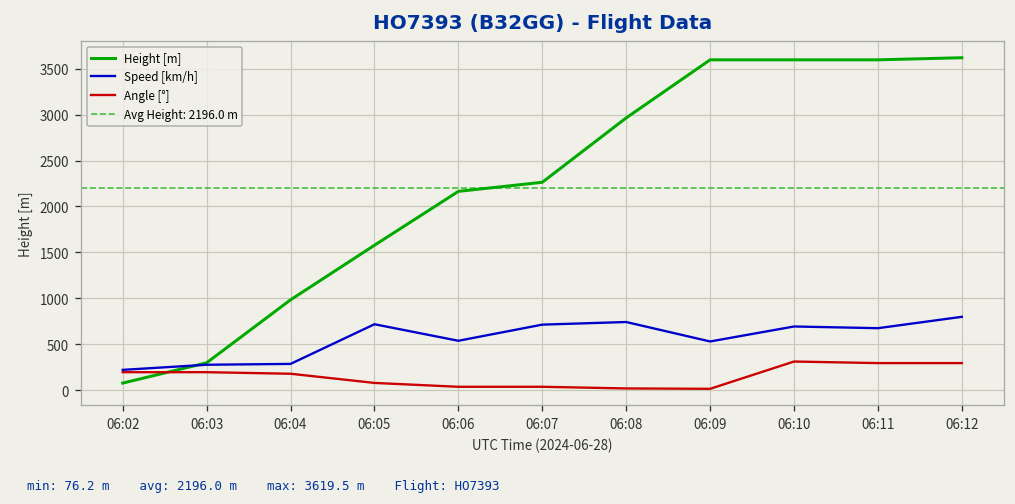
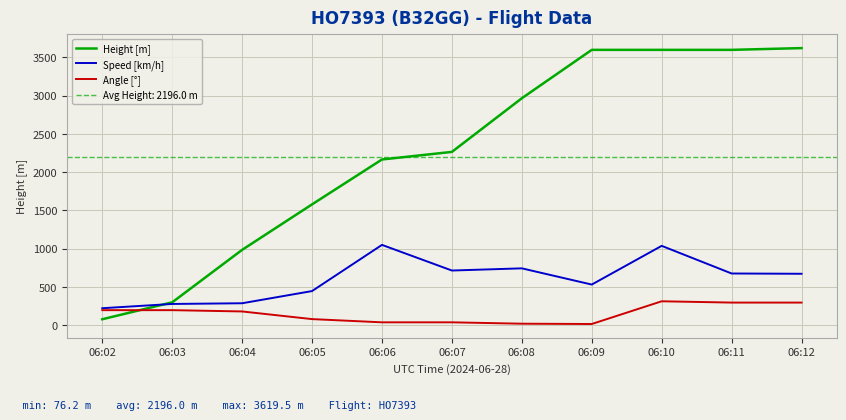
Speed [km/h], 06:05: 700 -> 400
Speed [km/h], 06:06: 500 -> 1000
Speed [km/h], 06:10: 700 -> 1000
Speed [km/h], 06:12: 800 -> 700
